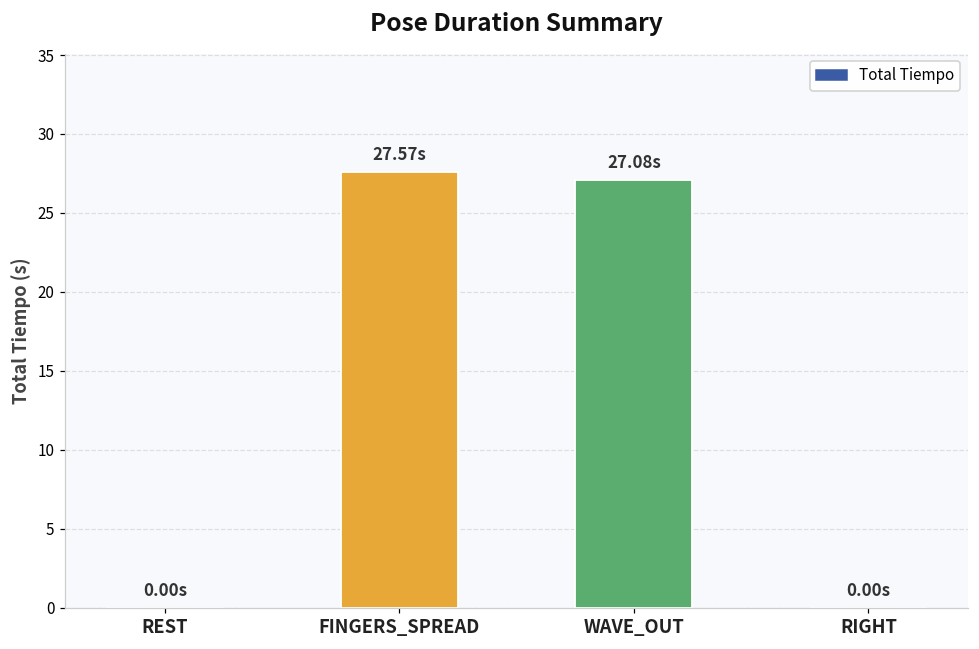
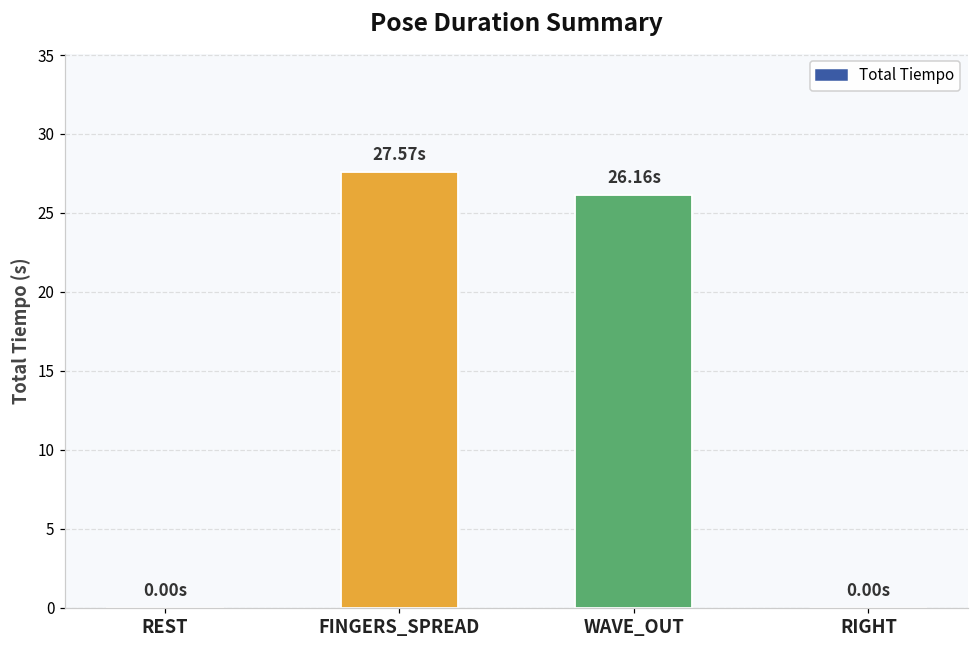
WAVE_OUT: 27.08s -> 26.16s
